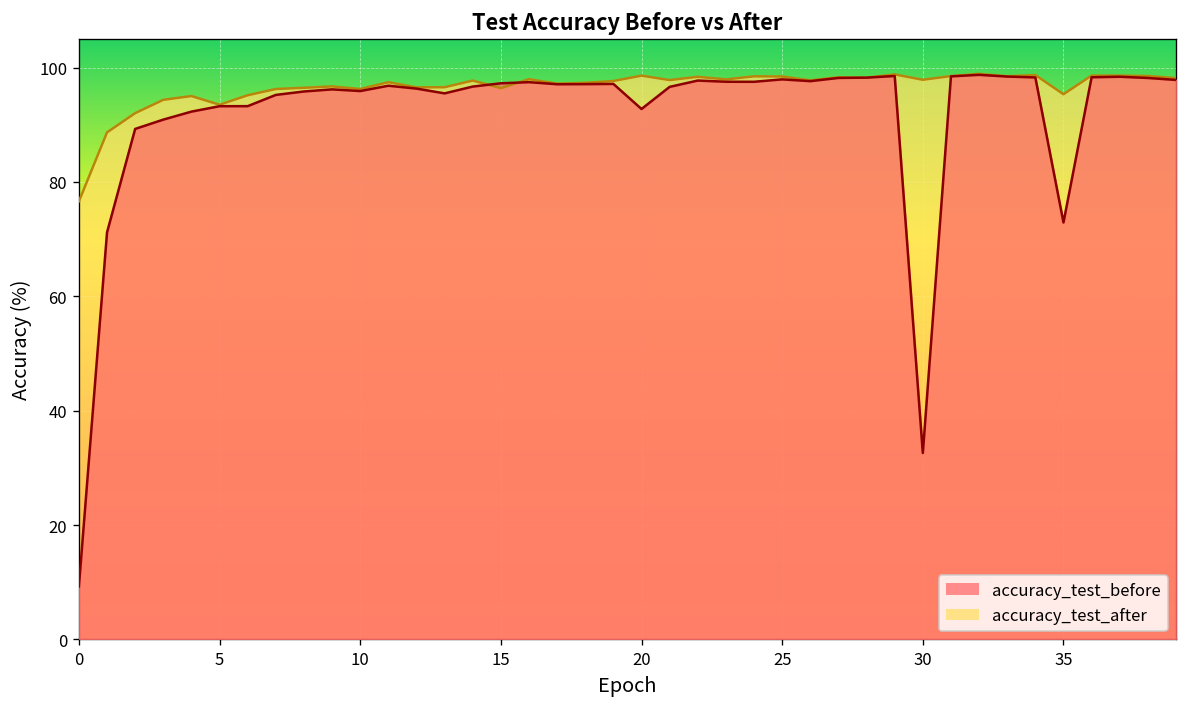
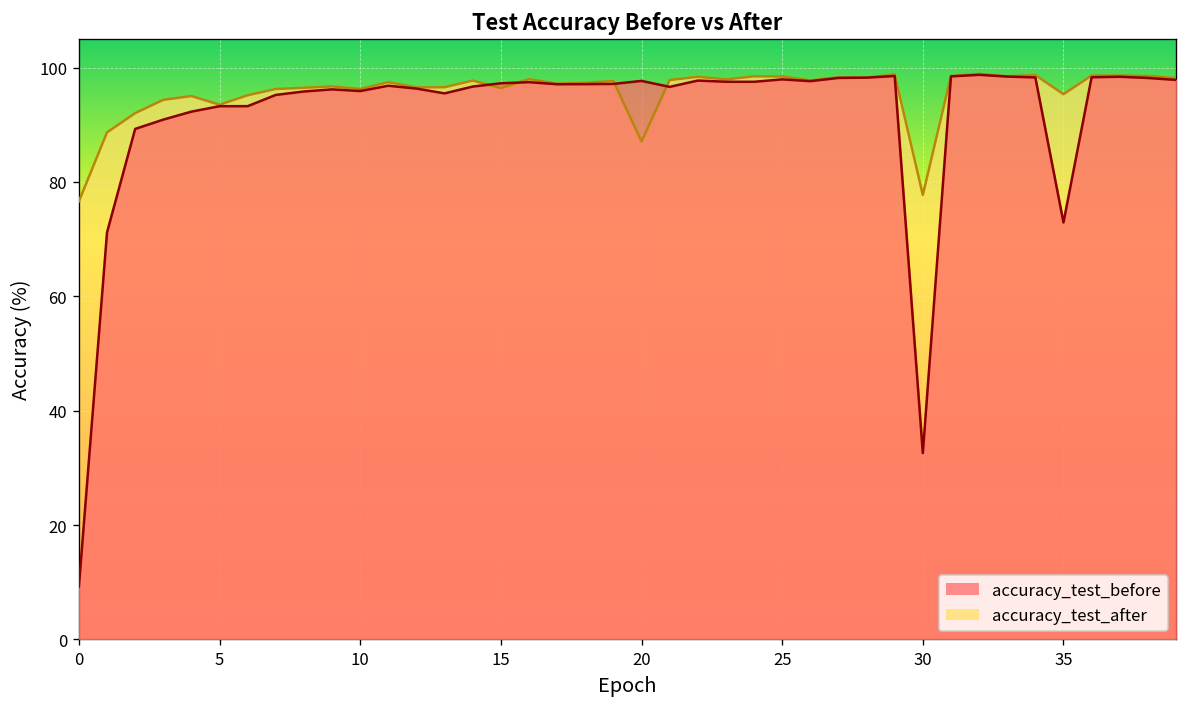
accuracy_test_after, 20: 99 -> 87
accuracy_test_before, 20: 93 -> 98
accuracy_test_after, 30: 98 -> 78
